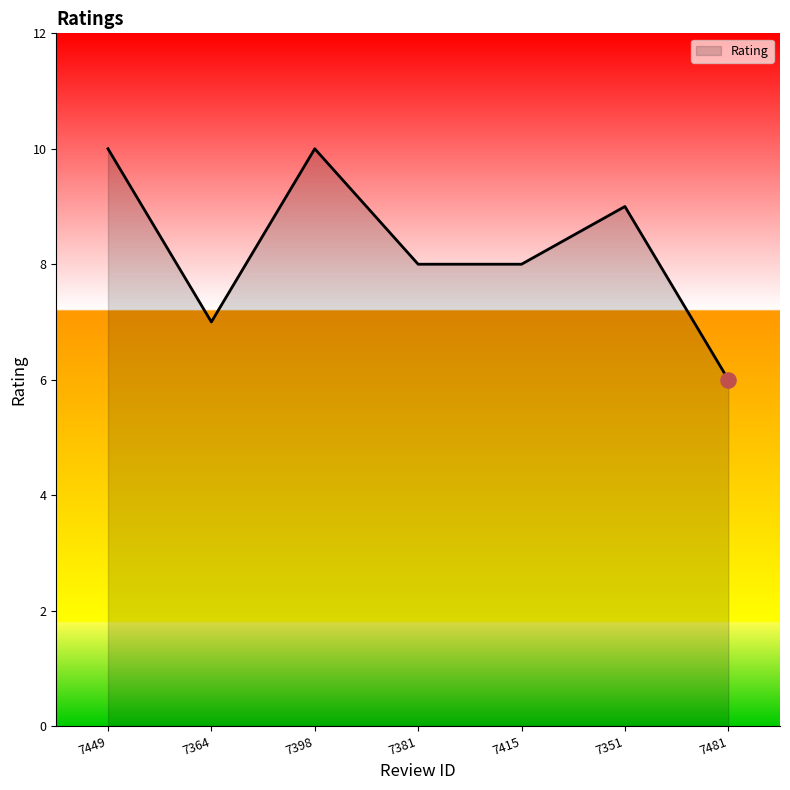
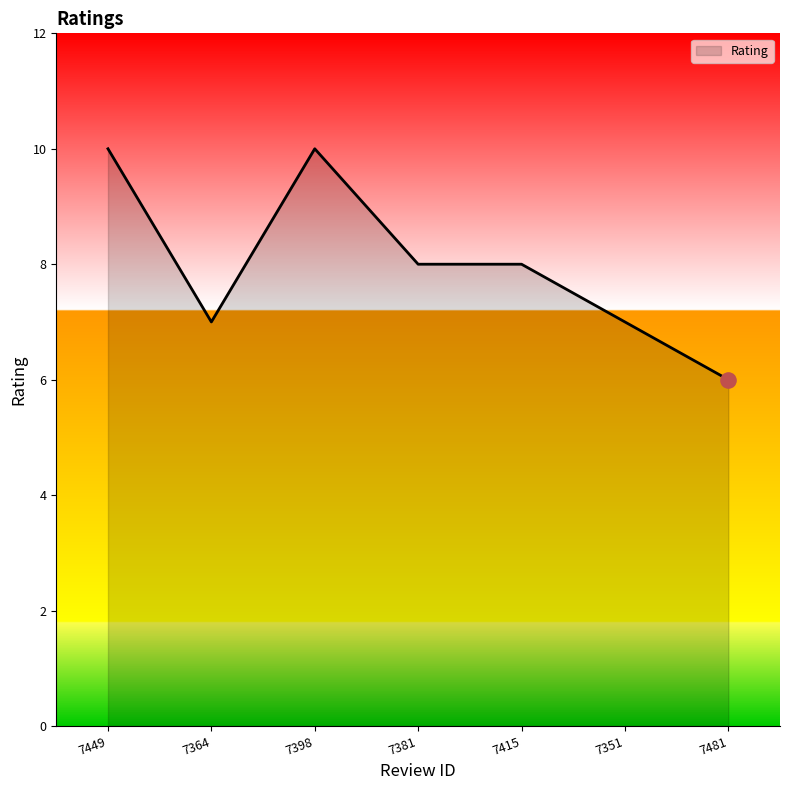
Rating, 7351: 9 -> 7
